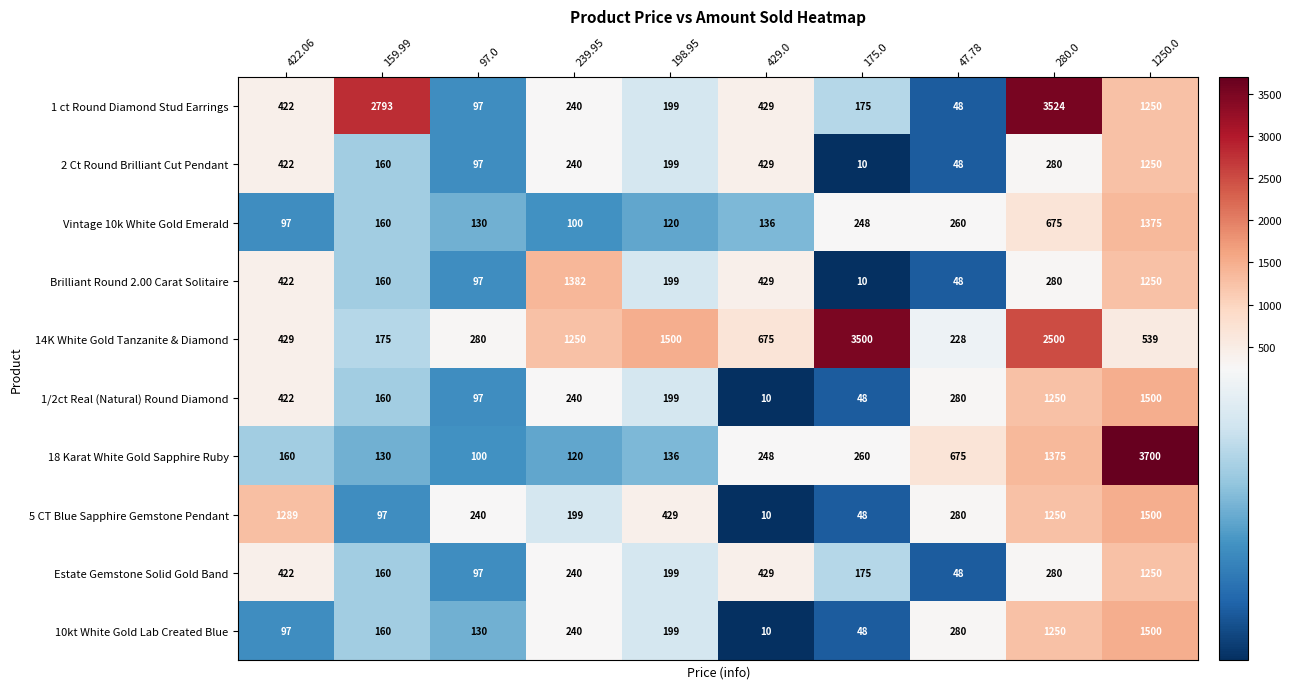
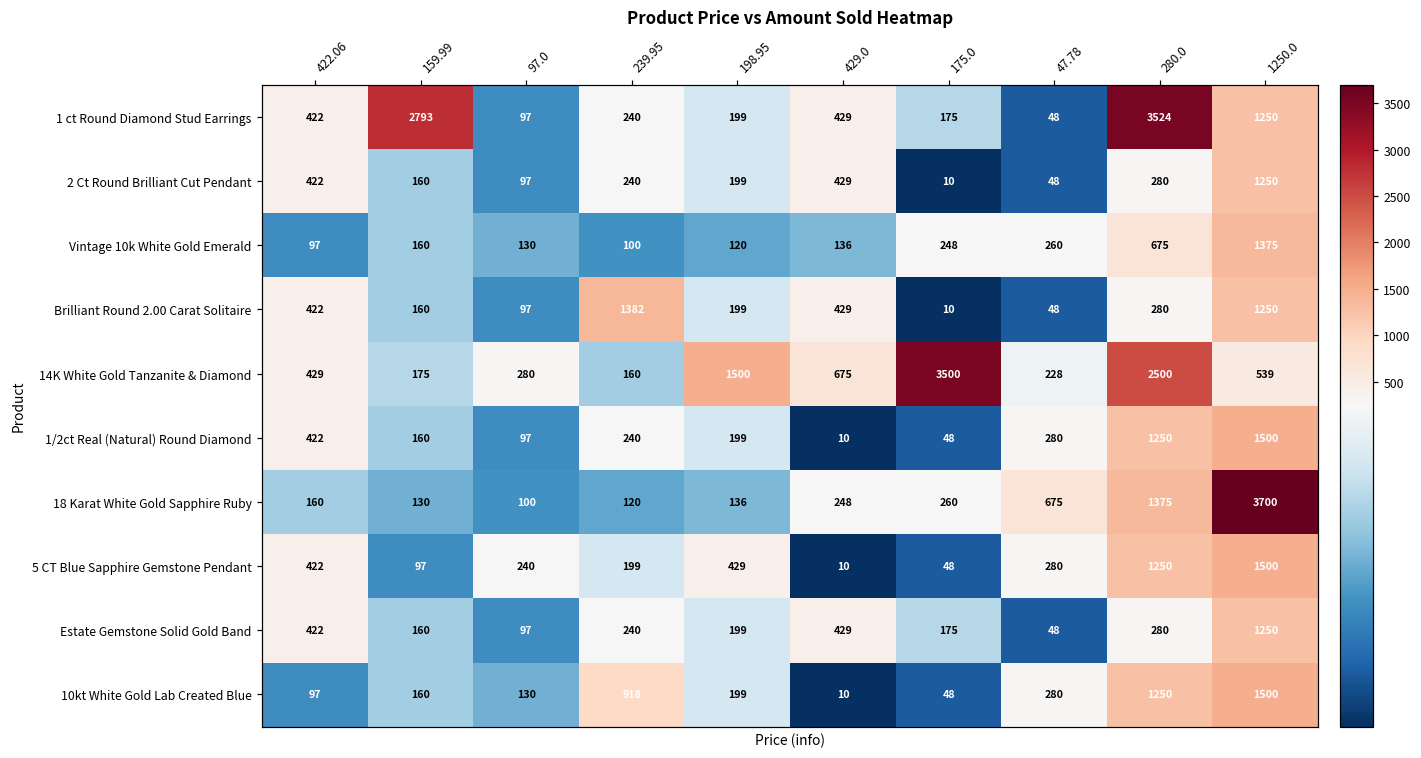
14K White Gold Tanzanite & Diamond, 239.95: 1250 -> 160
5 CT Blue Sapphire Gemstone Pendant, 422.06: 1289 -> 422
10kt White Gold Lab Created Blue, 239.95: 240 -> 918
